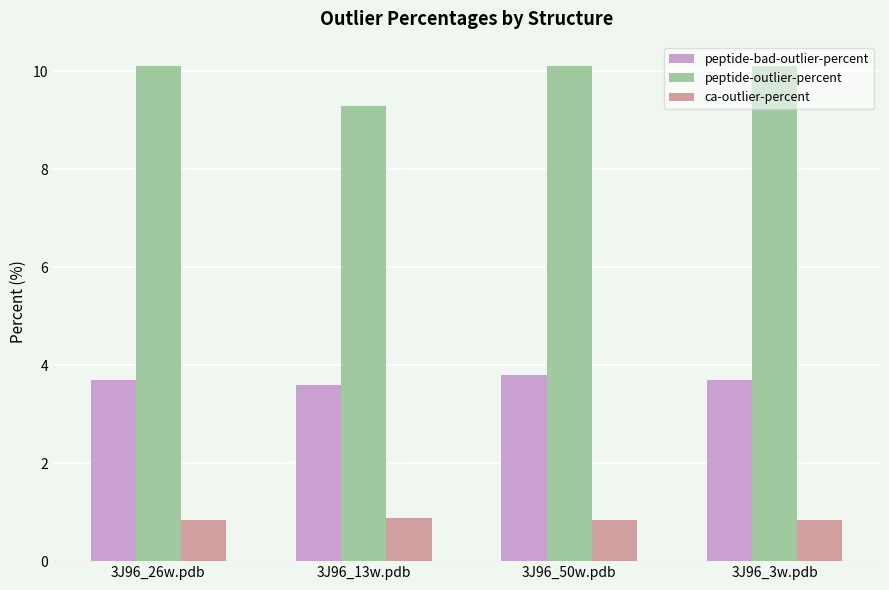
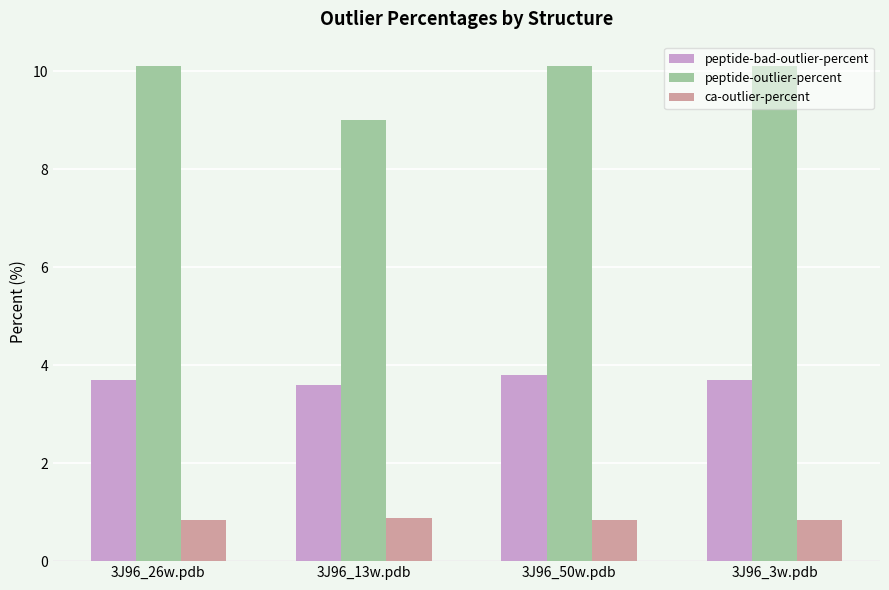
peptide-outlier-percent, 3J96_13w.pdb: 9.3 -> 9.0
